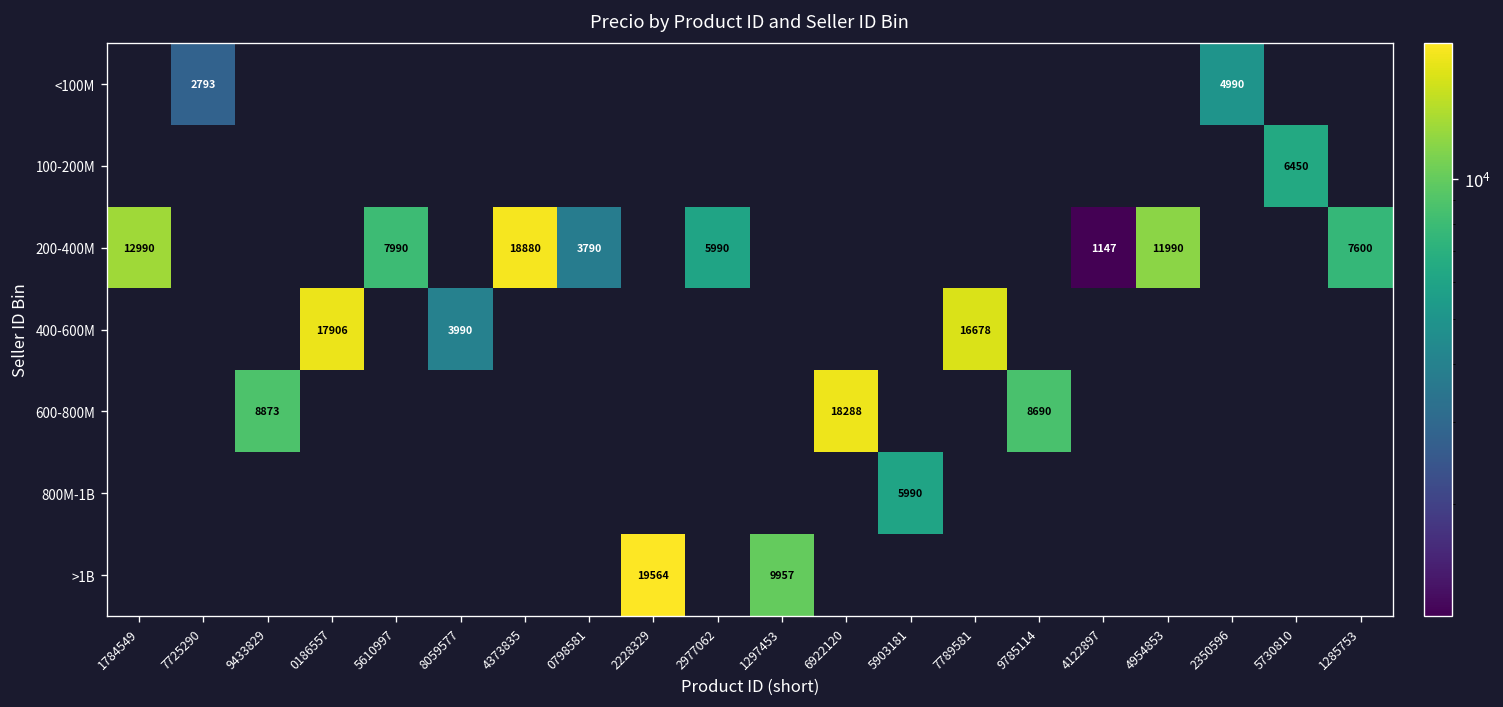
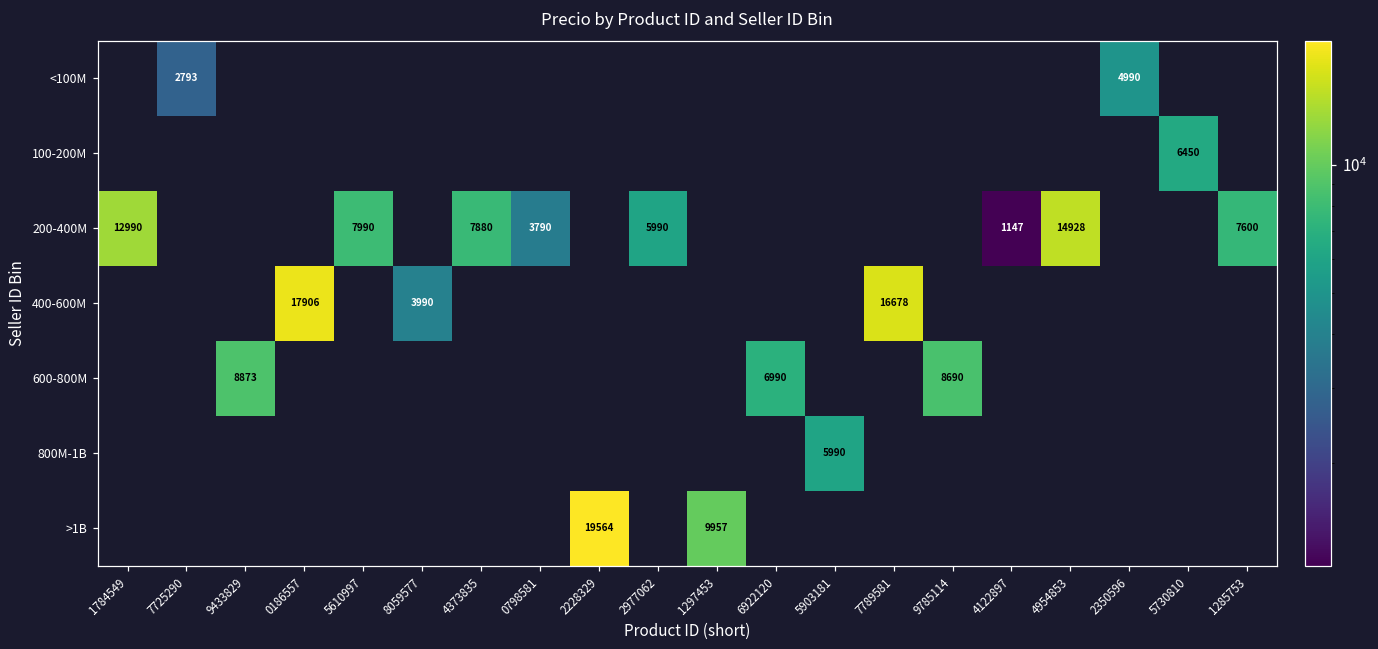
200-400M, 4373835: 18880 -> 7880
200-400M, 4954853: 11990 -> 14928
600-800M, 6922120: 18288 -> 6990
